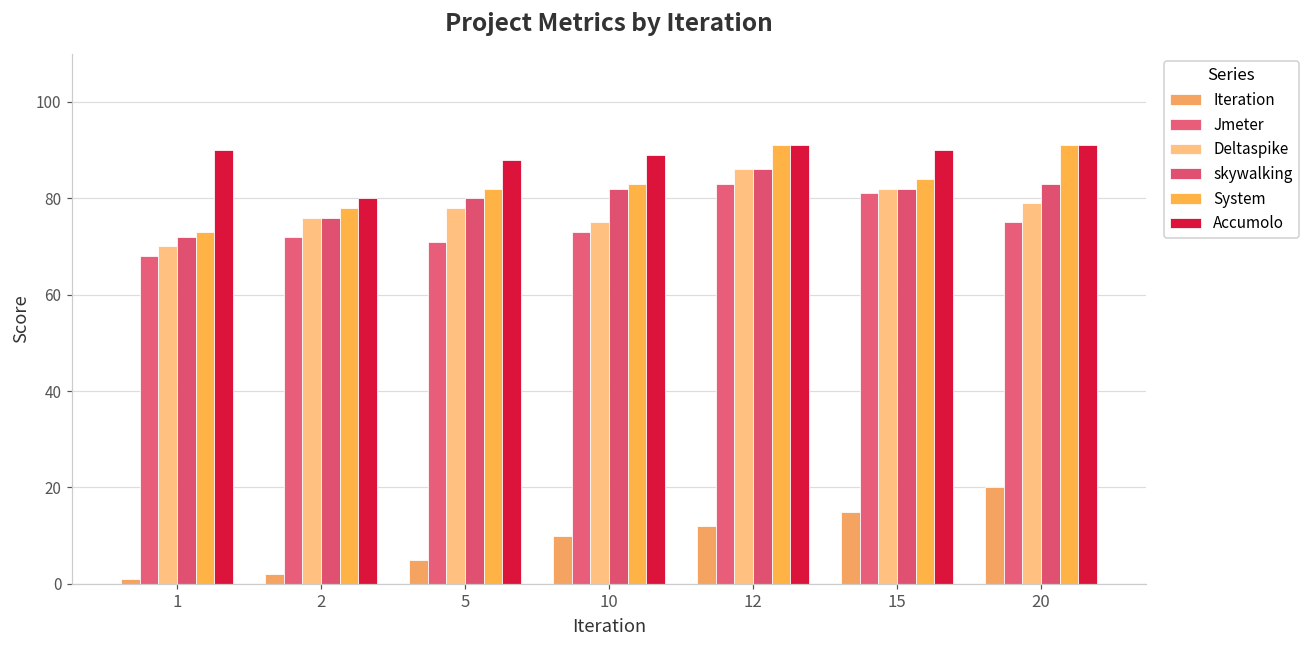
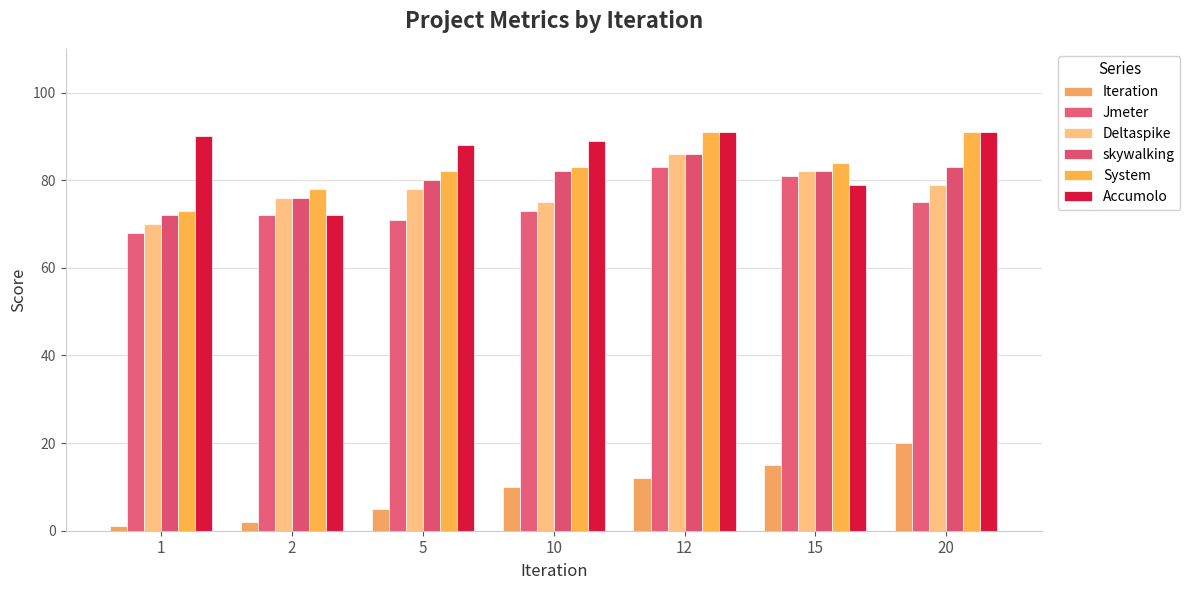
Accumolo, 2: 80 -> 72
Accumolo, 15: 90 -> 79
